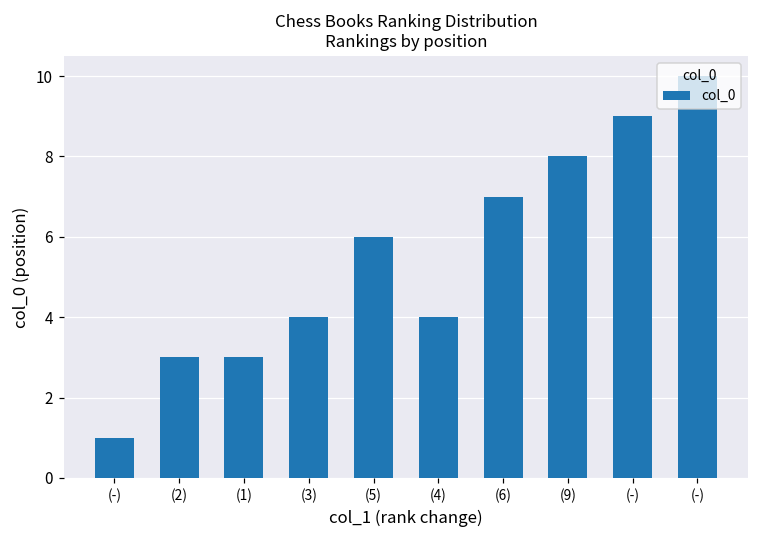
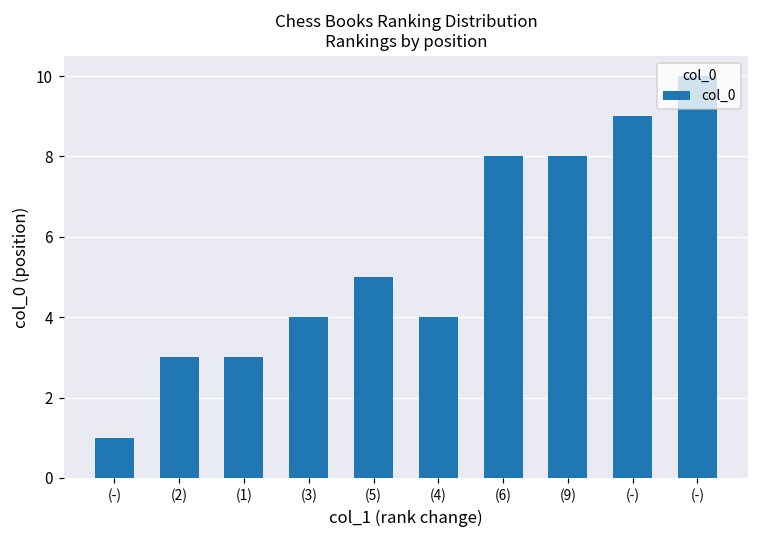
(5): 6 -> 5
(6): 7 -> 8
